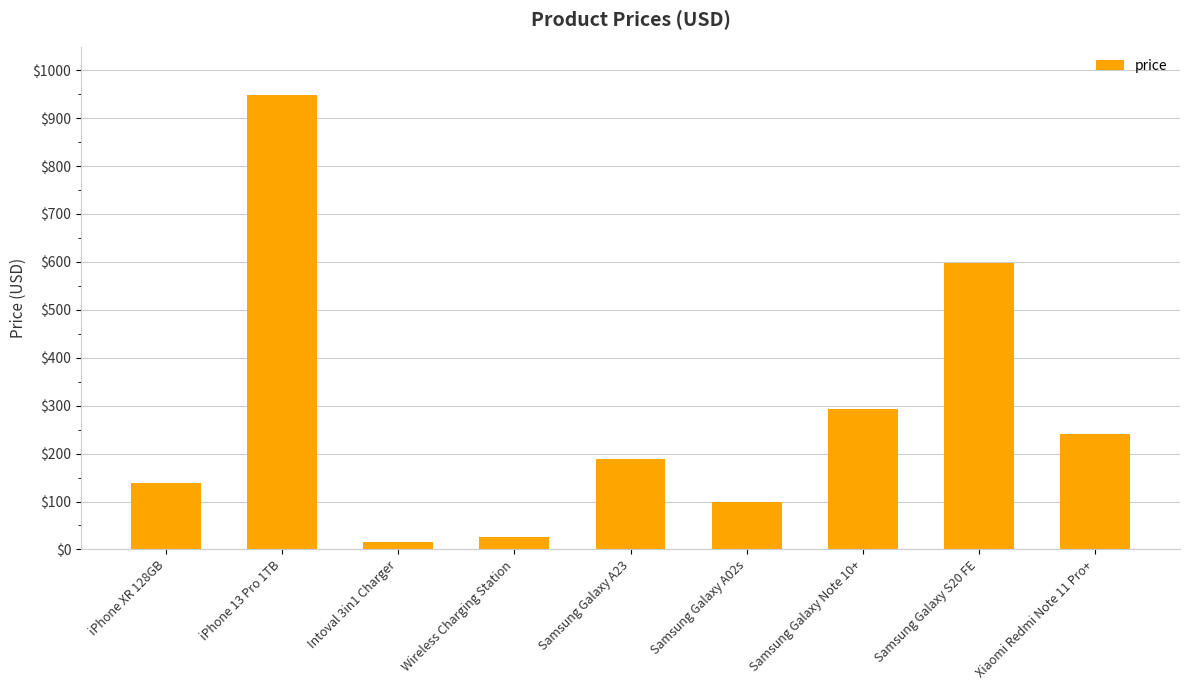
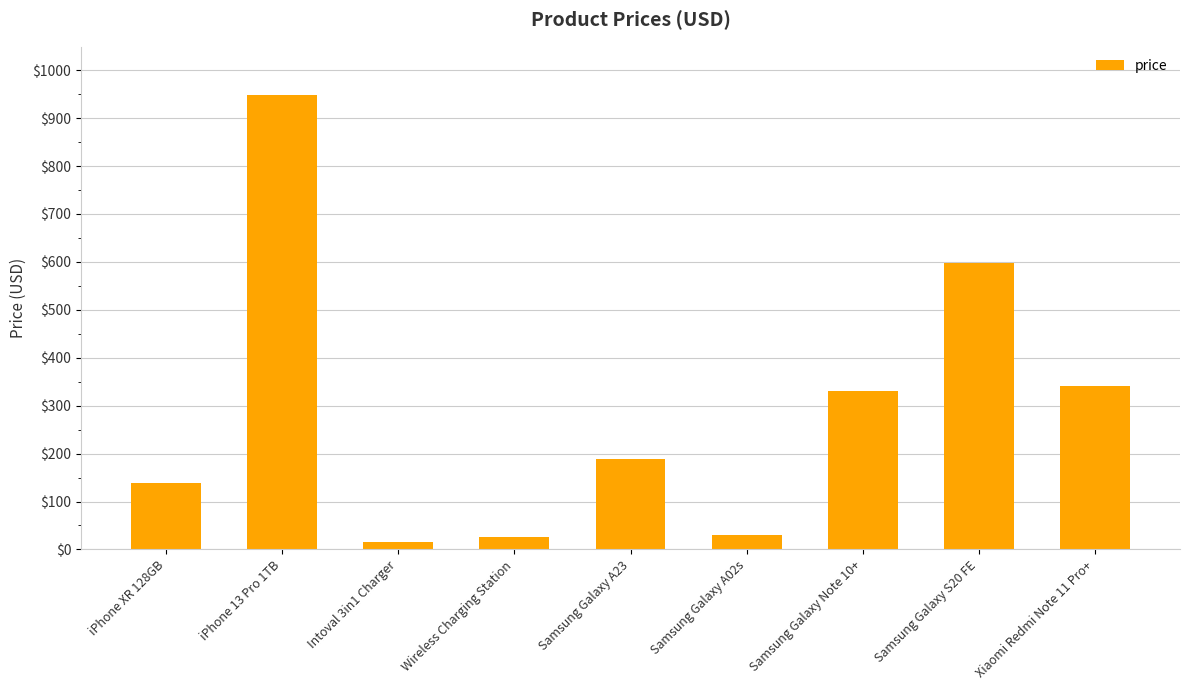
Samsung Galaxy A02s: $100 -> $30
Samsung Galaxy Note 10+: $290 -> $330
Xiaomi Redmi Note 11 Pro+: $240 -> $340
